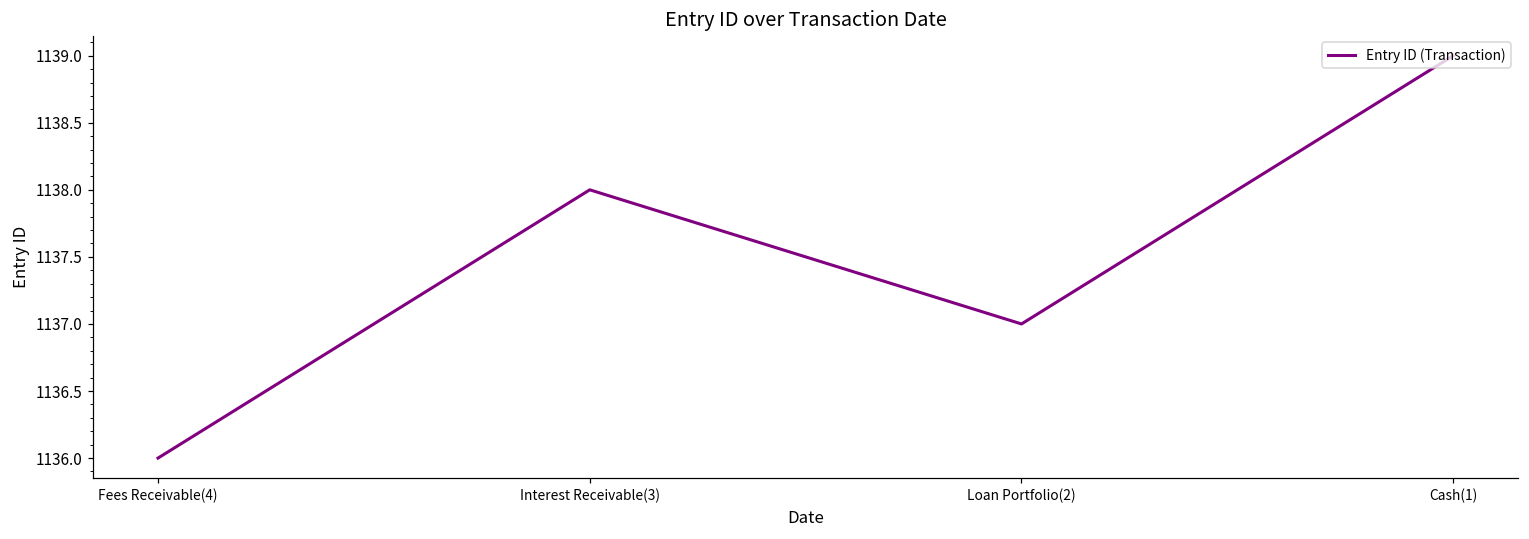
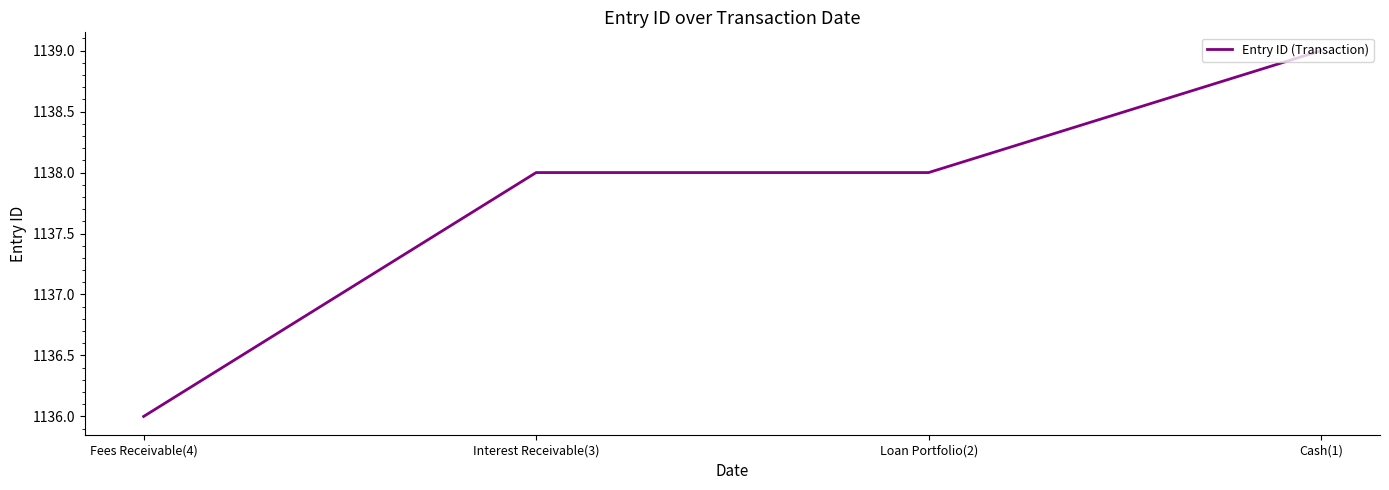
Loan Portfolio(2): 1137 -> 1138
